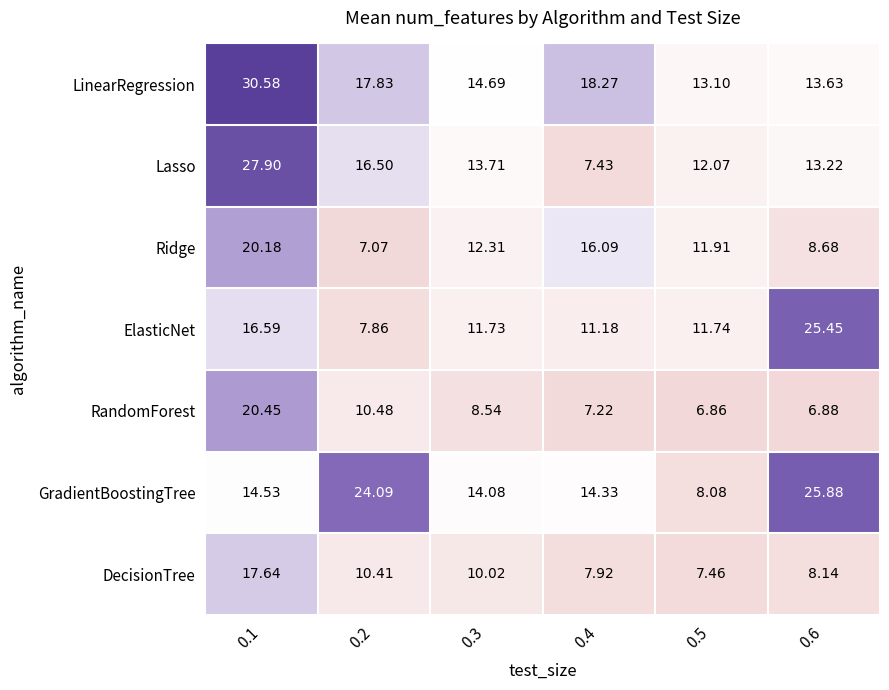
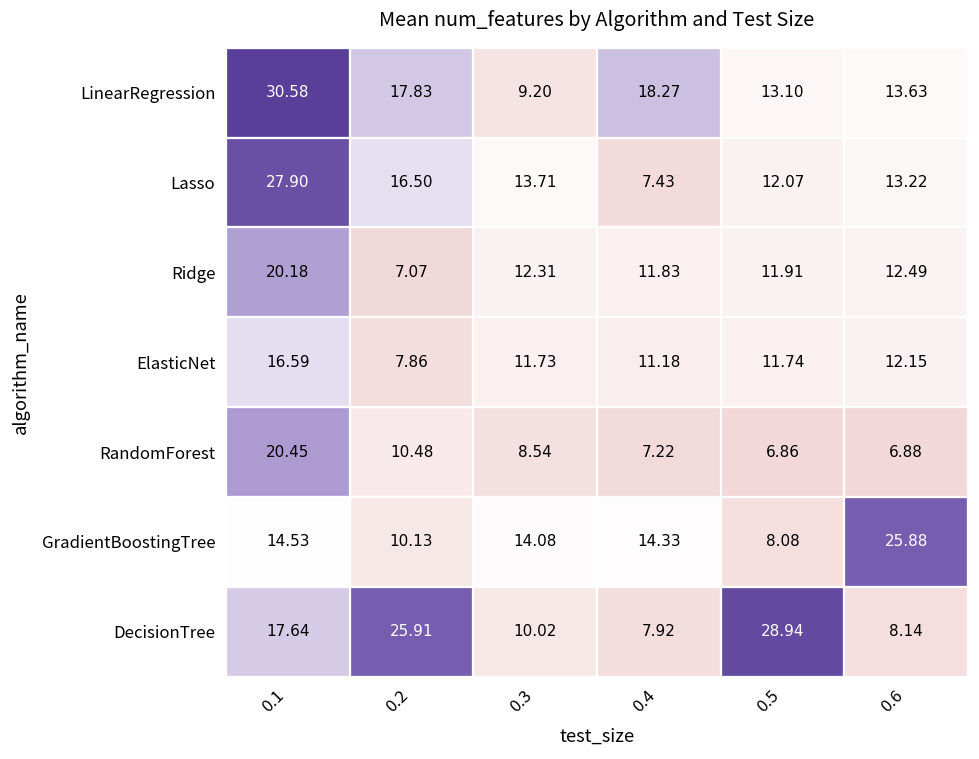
LinearRegression, 0.3: 14.69 -> 9.20
Ridge, 0.4: 16.09 -> 11.83
Ridge, 0.6: 8.68 -> 12.49
ElasticNet, 0.6: 25.45 -> 12.15
GradientBoostingTree, 0.2: 24.09 -> 10.13
DecisionTree, 0.2: 10.41 -> 25.91
DecisionTree, 0.5: 7.46 -> 28.94
